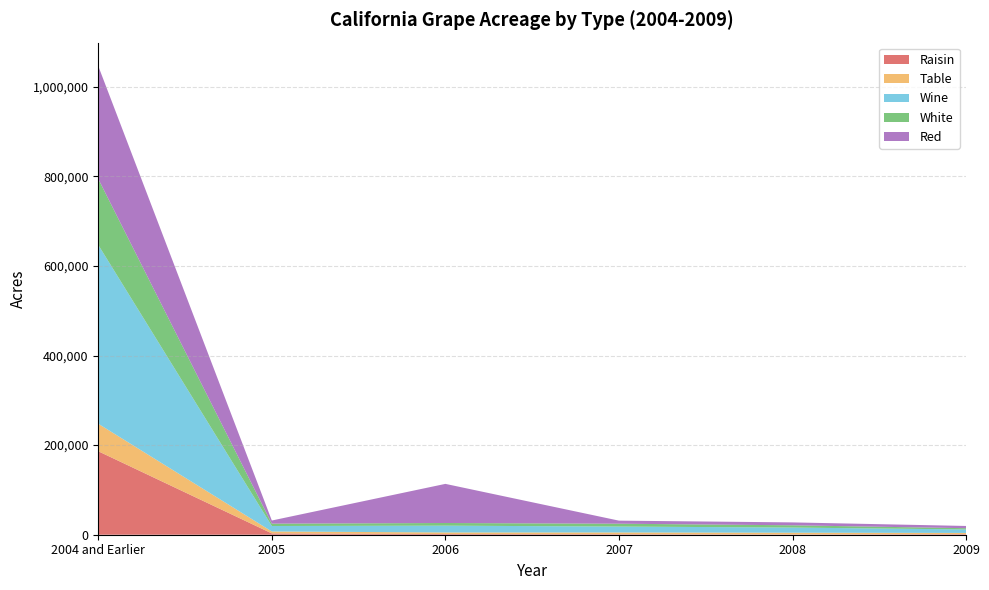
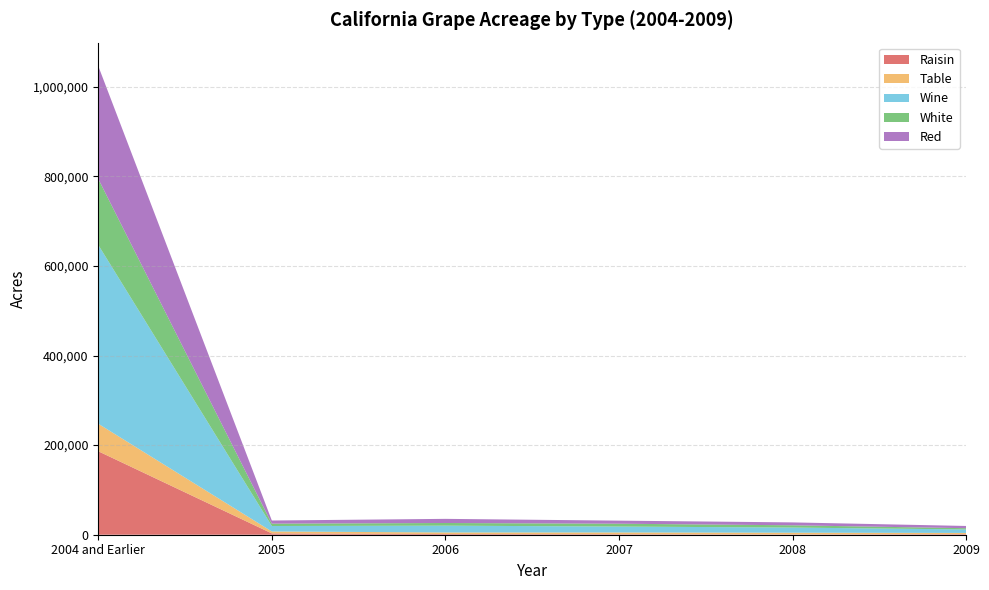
Red, 2006: 90,000 -> 10,000
